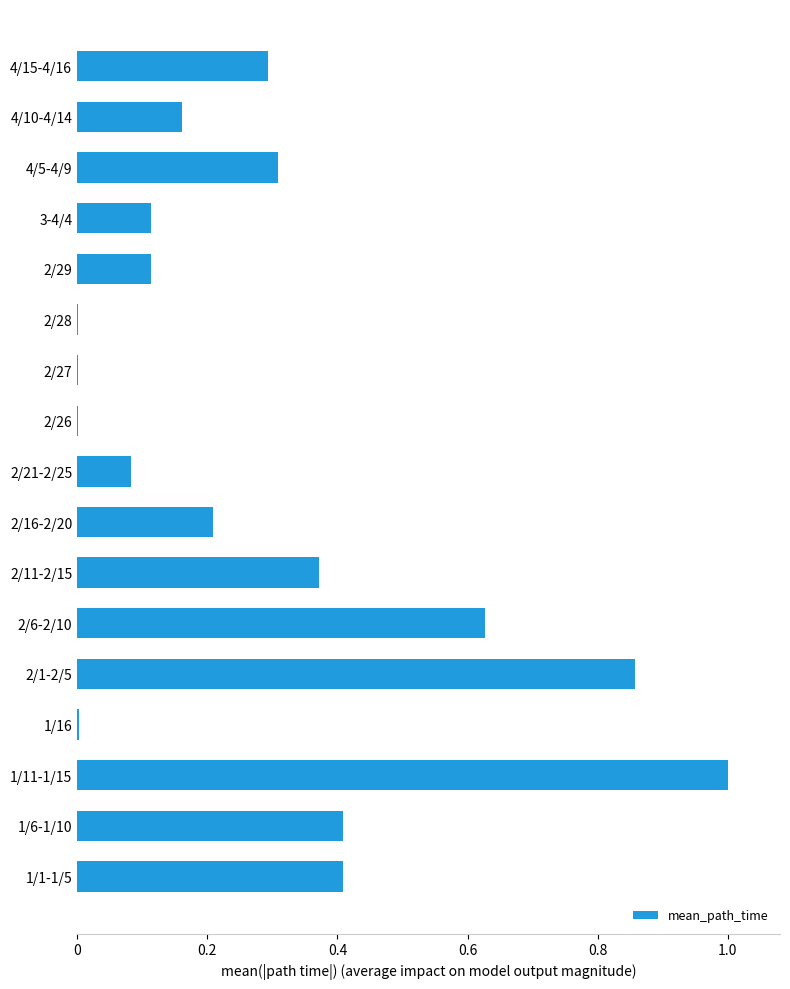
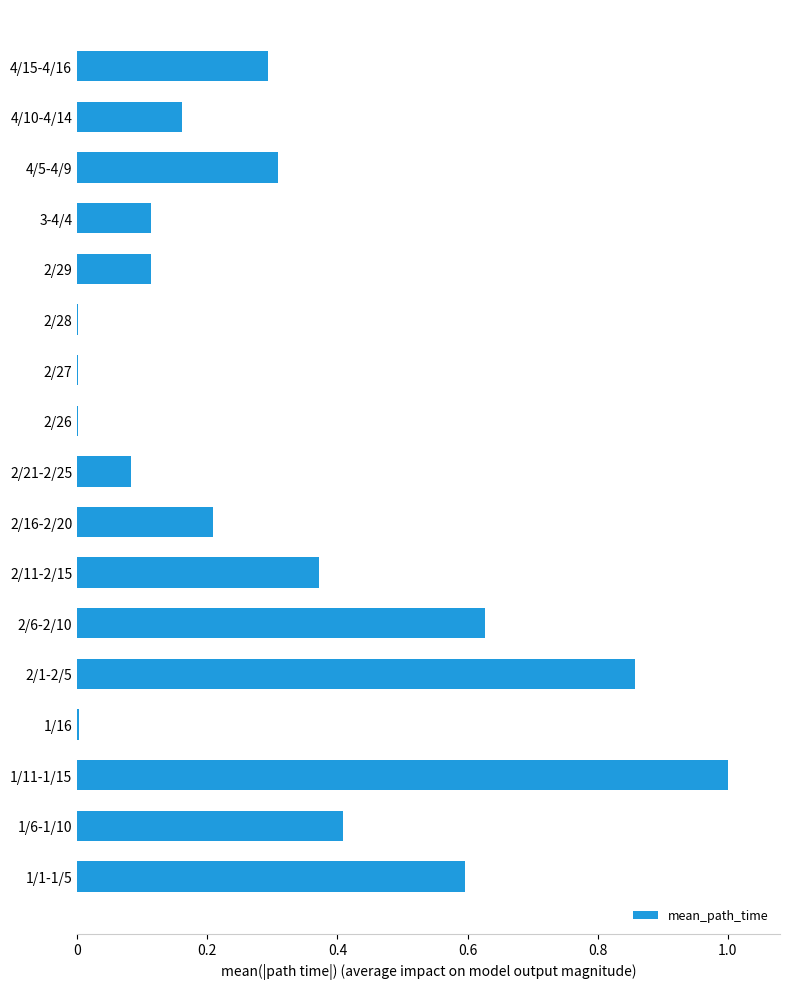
1/1-1/5: 0.41 -> 0.60
